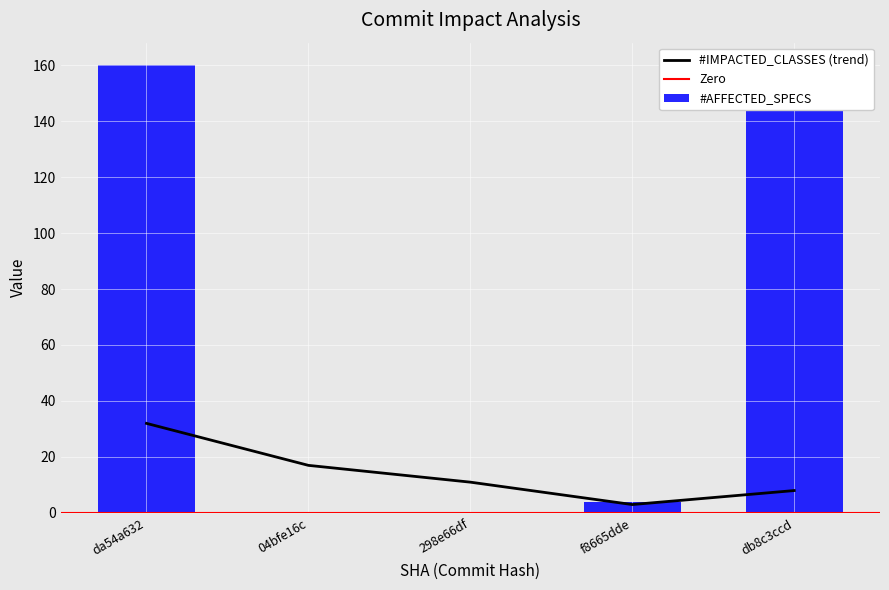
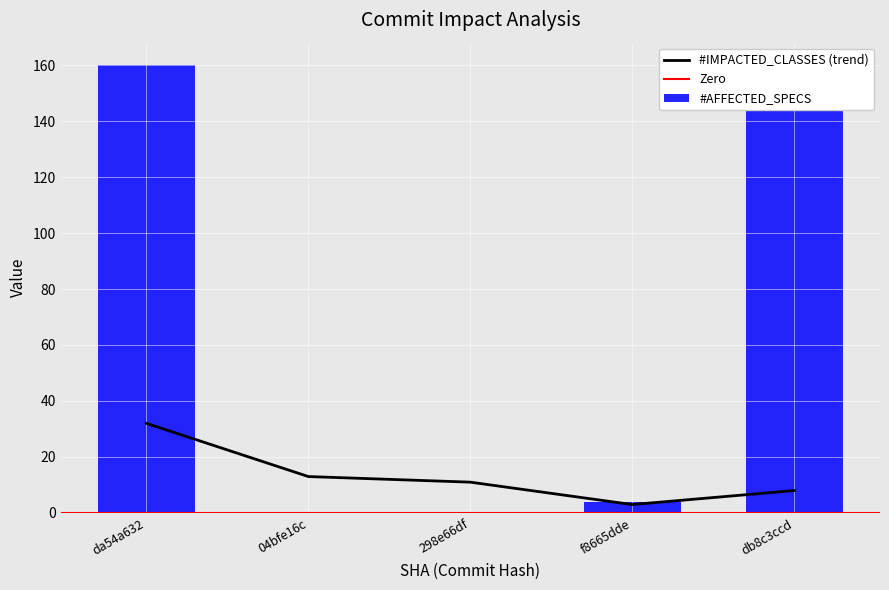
#IMPACTED_CLASSES (trend), 04bfe16c: 17 -> 13
